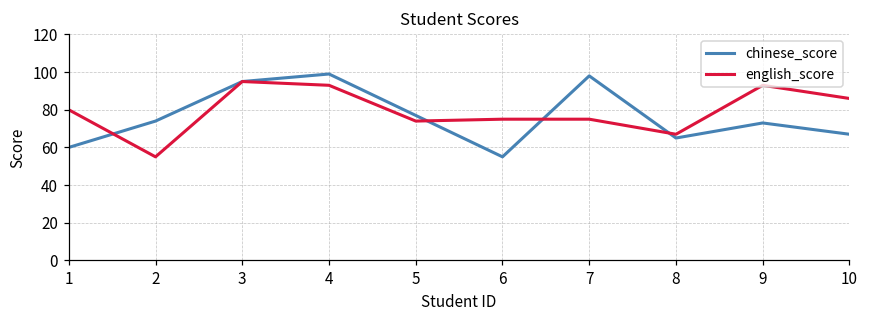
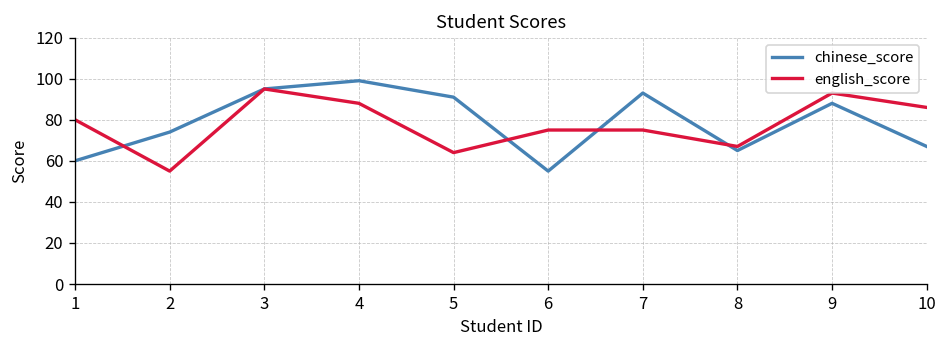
english_score, 4: 93 -> 88
chinese_score, 5: 77 -> 91
english_score, 5: 74 -> 64
chinese_score, 7: 98 -> 93
chinese_score, 9: 73 -> 88
